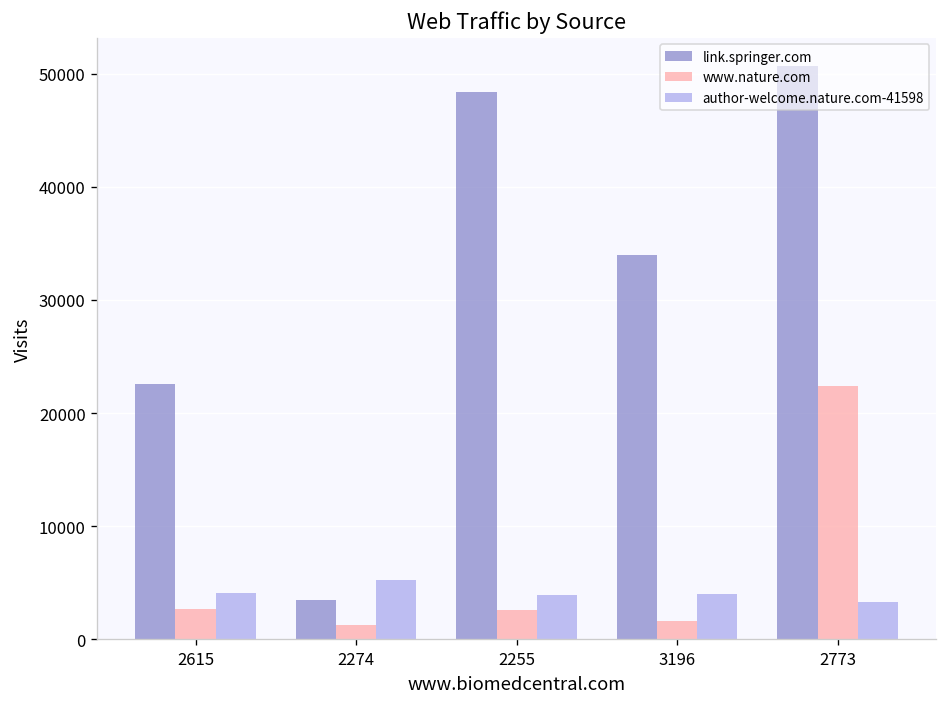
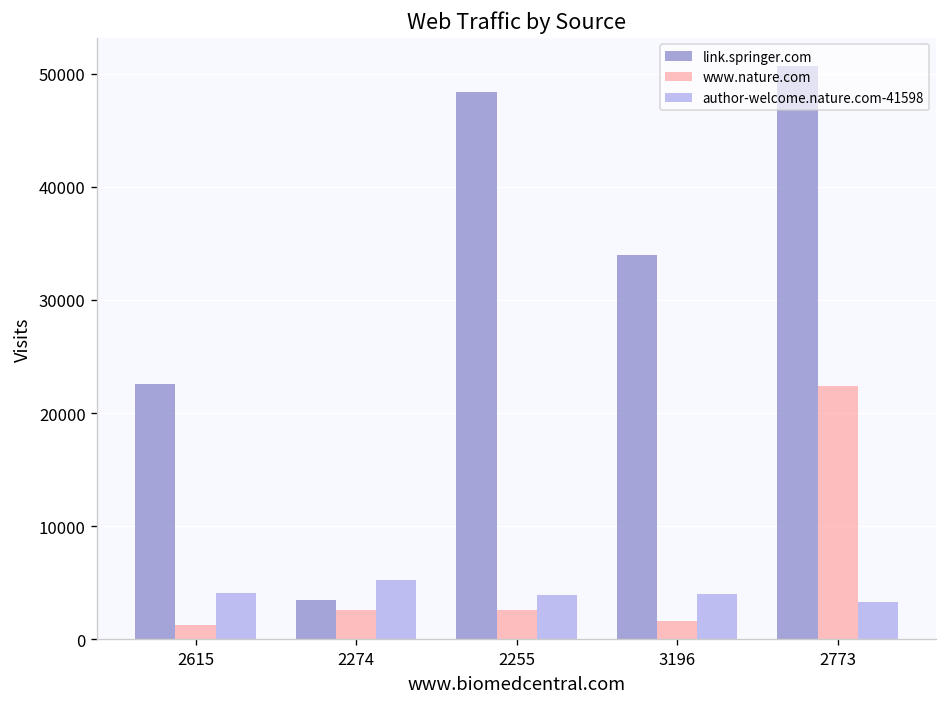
www.nature.com, 2615: 3000 -> 1000
www.nature.com, 2274: 1000 -> 3000
